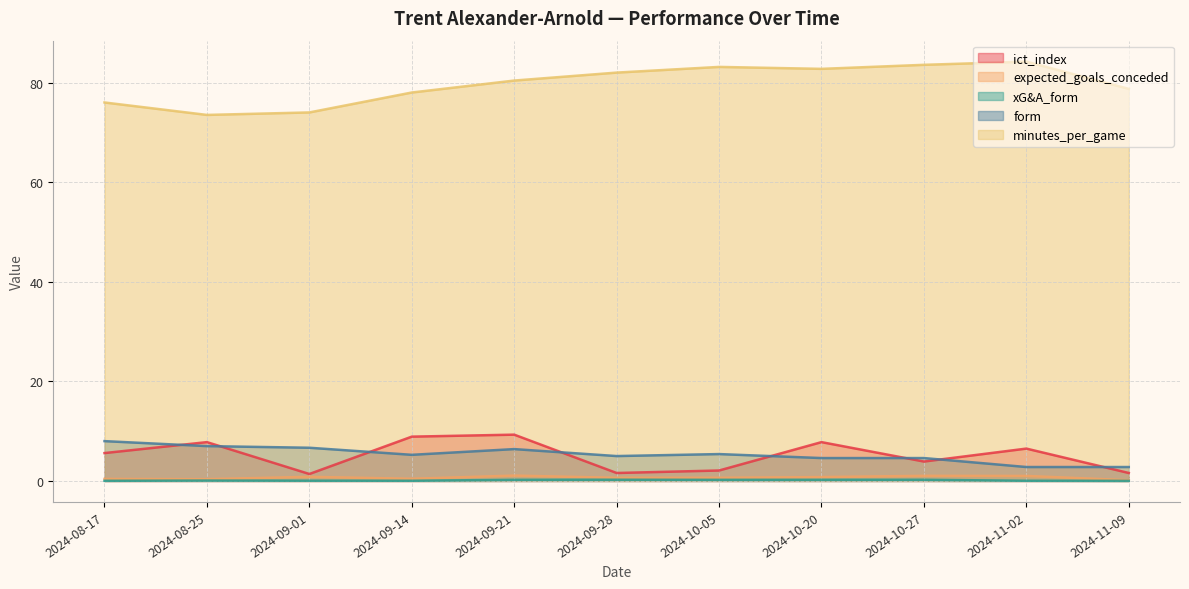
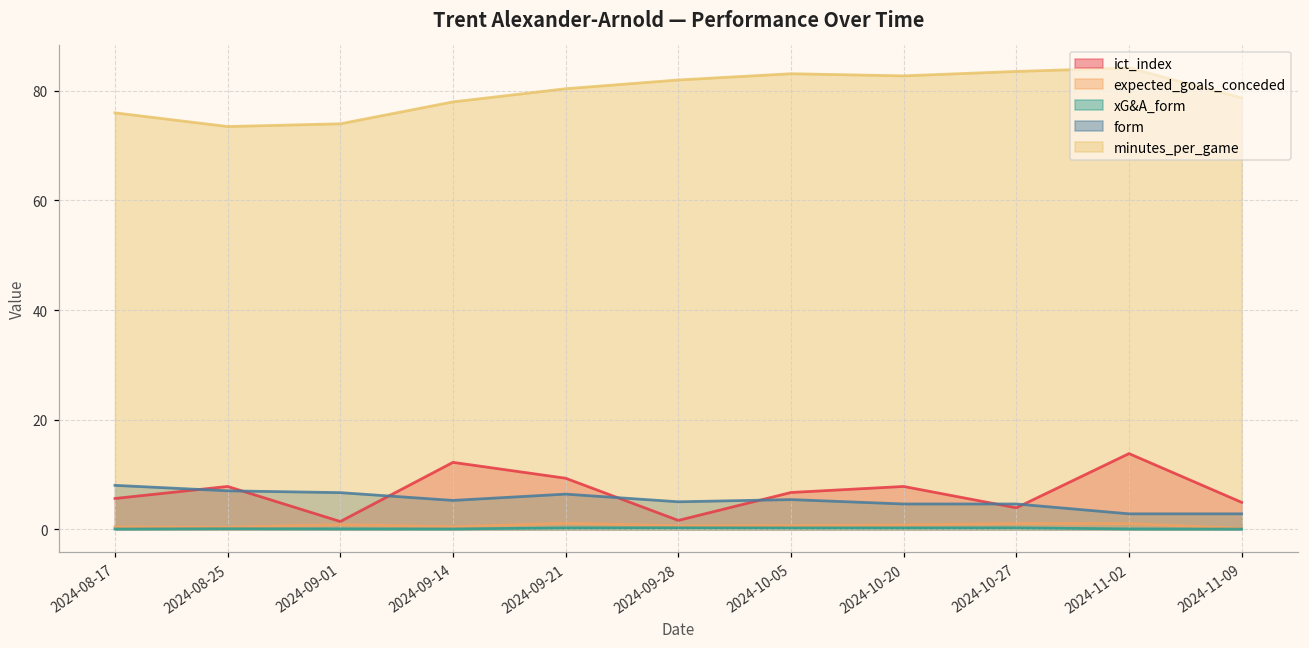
ict_index, 2024-09-14: 9 -> 12
ict_index, 2024-10-05: 2 -> 7
ict_index, 2024-11-02: 7 -> 14
ict_index, 2024-11-09: 2 -> 5
